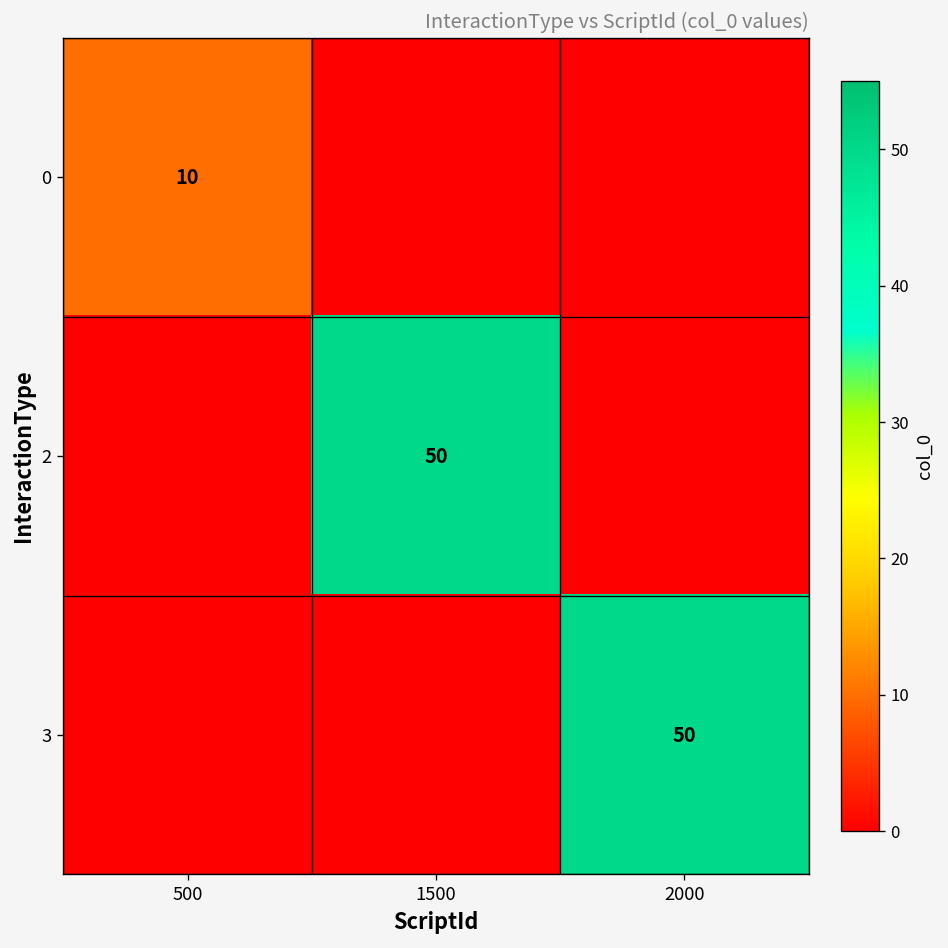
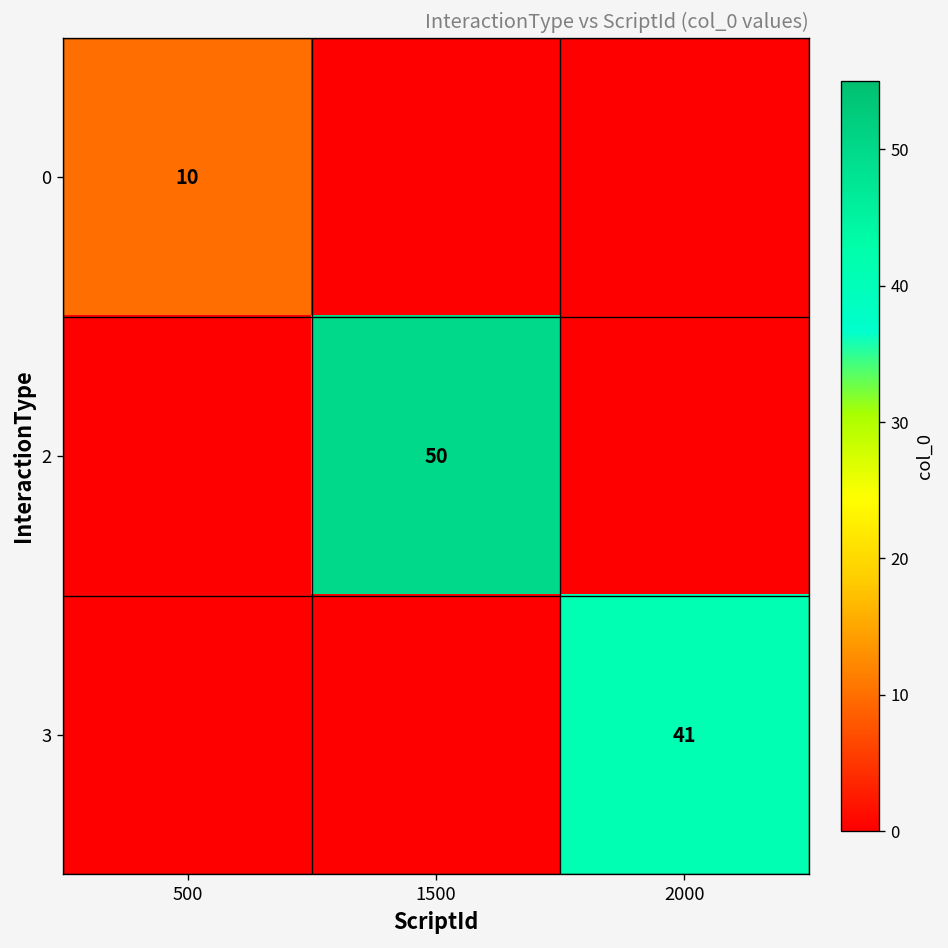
3, 2000: 50 -> 41
